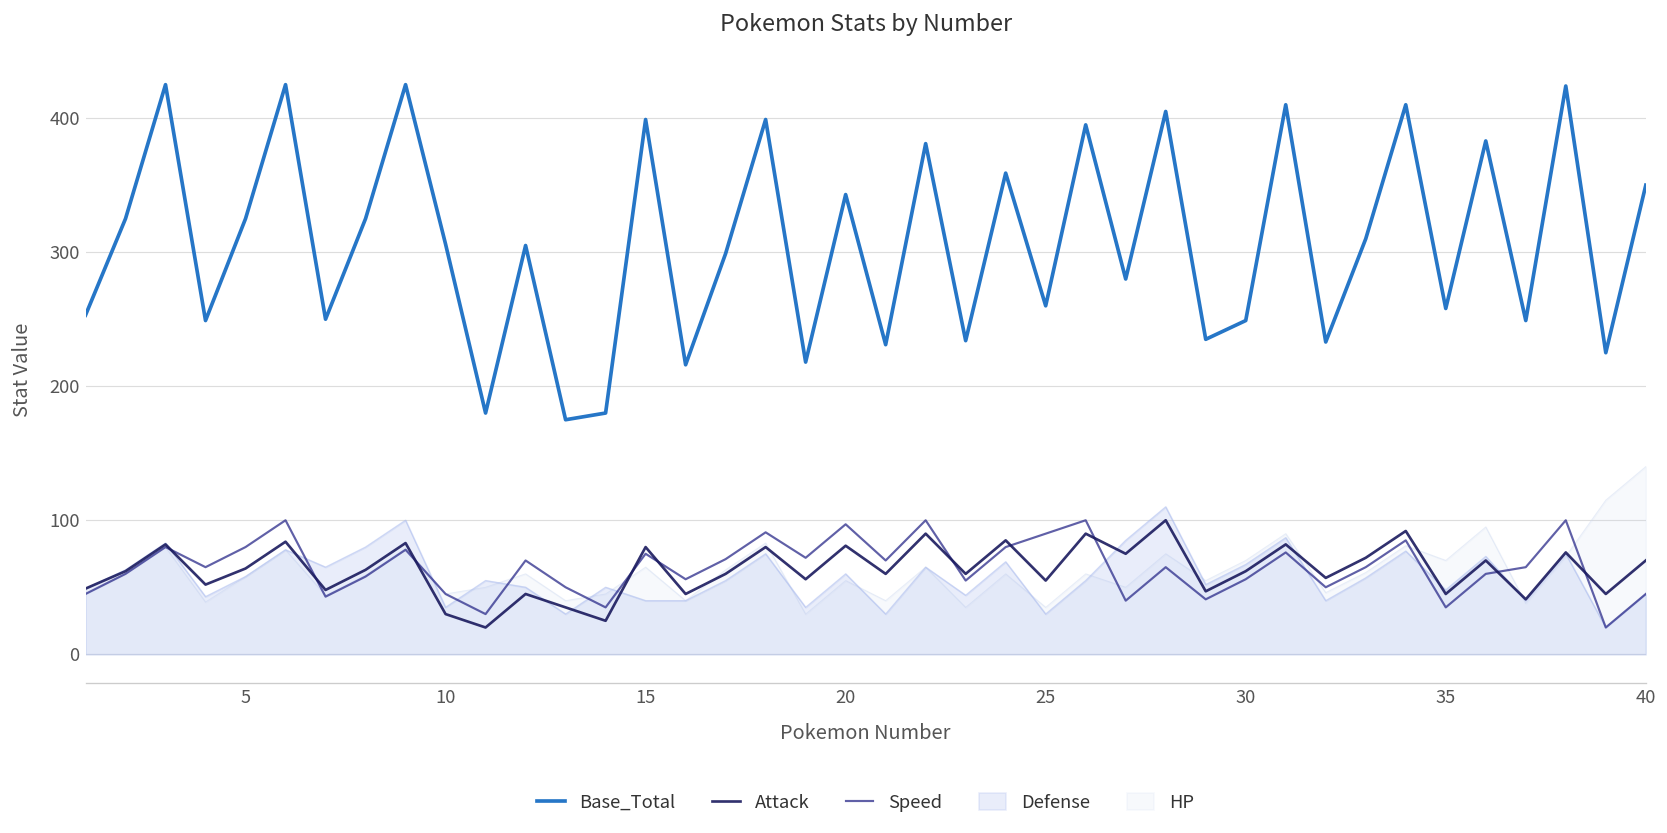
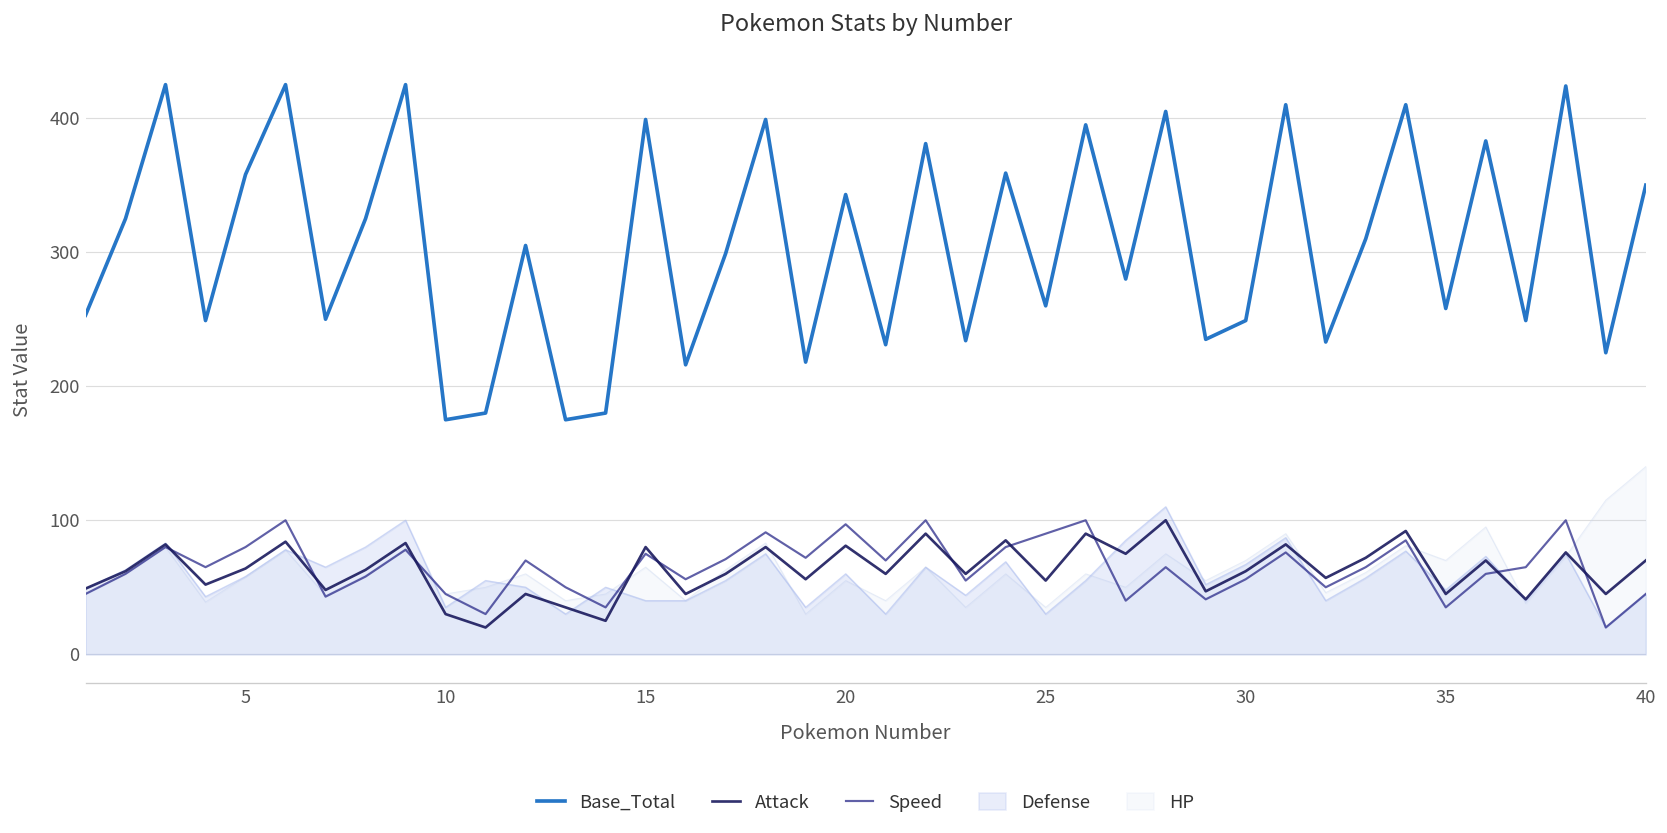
Base_Total, 5: 325 -> 358
Base_Total, 10: 306 -> 175
